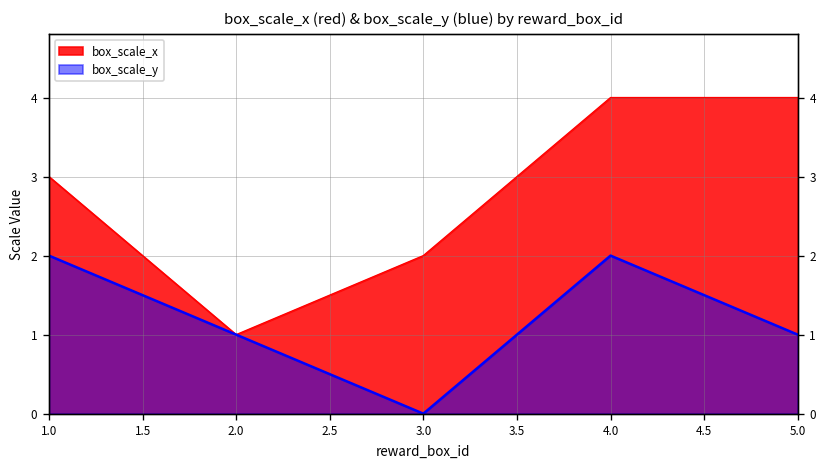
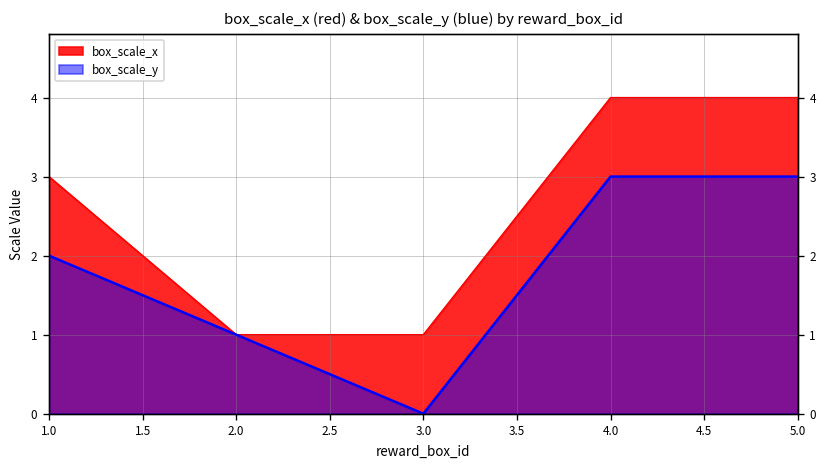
box_scale_x, 3.0: 2 -> 1
box_scale_y, 4.0: 2 -> 3
box_scale_y, 5.0: 1 -> 3
